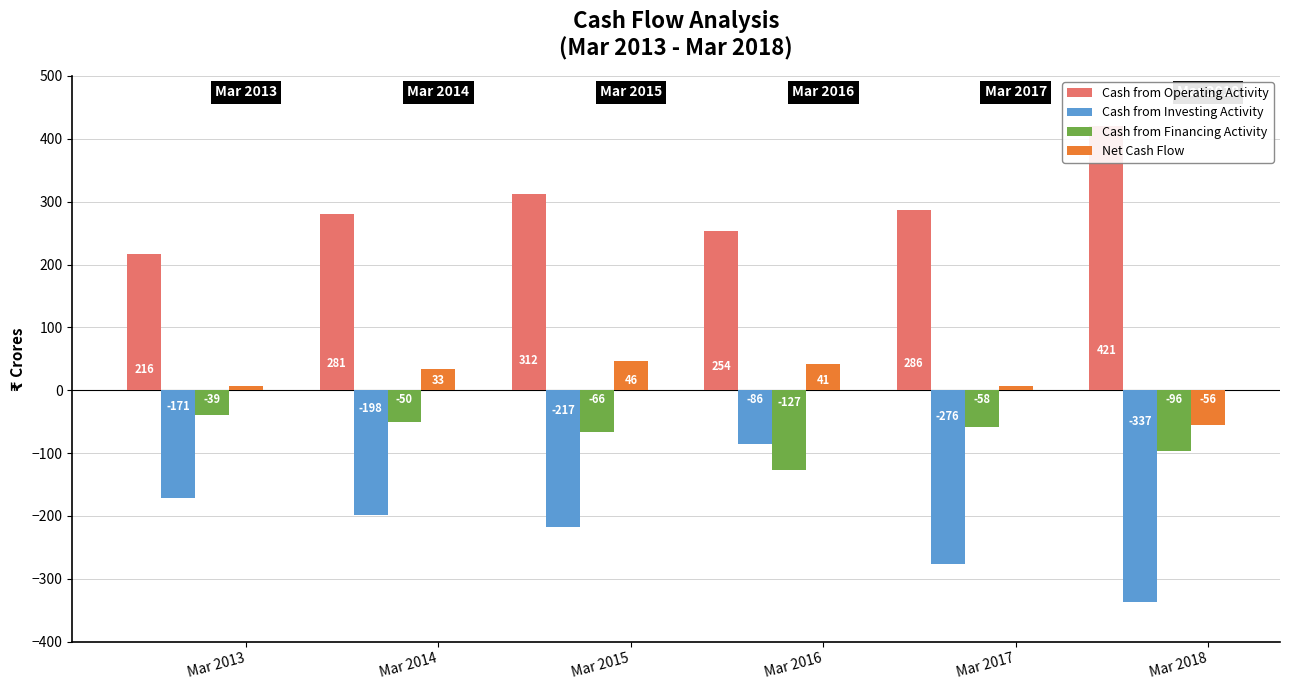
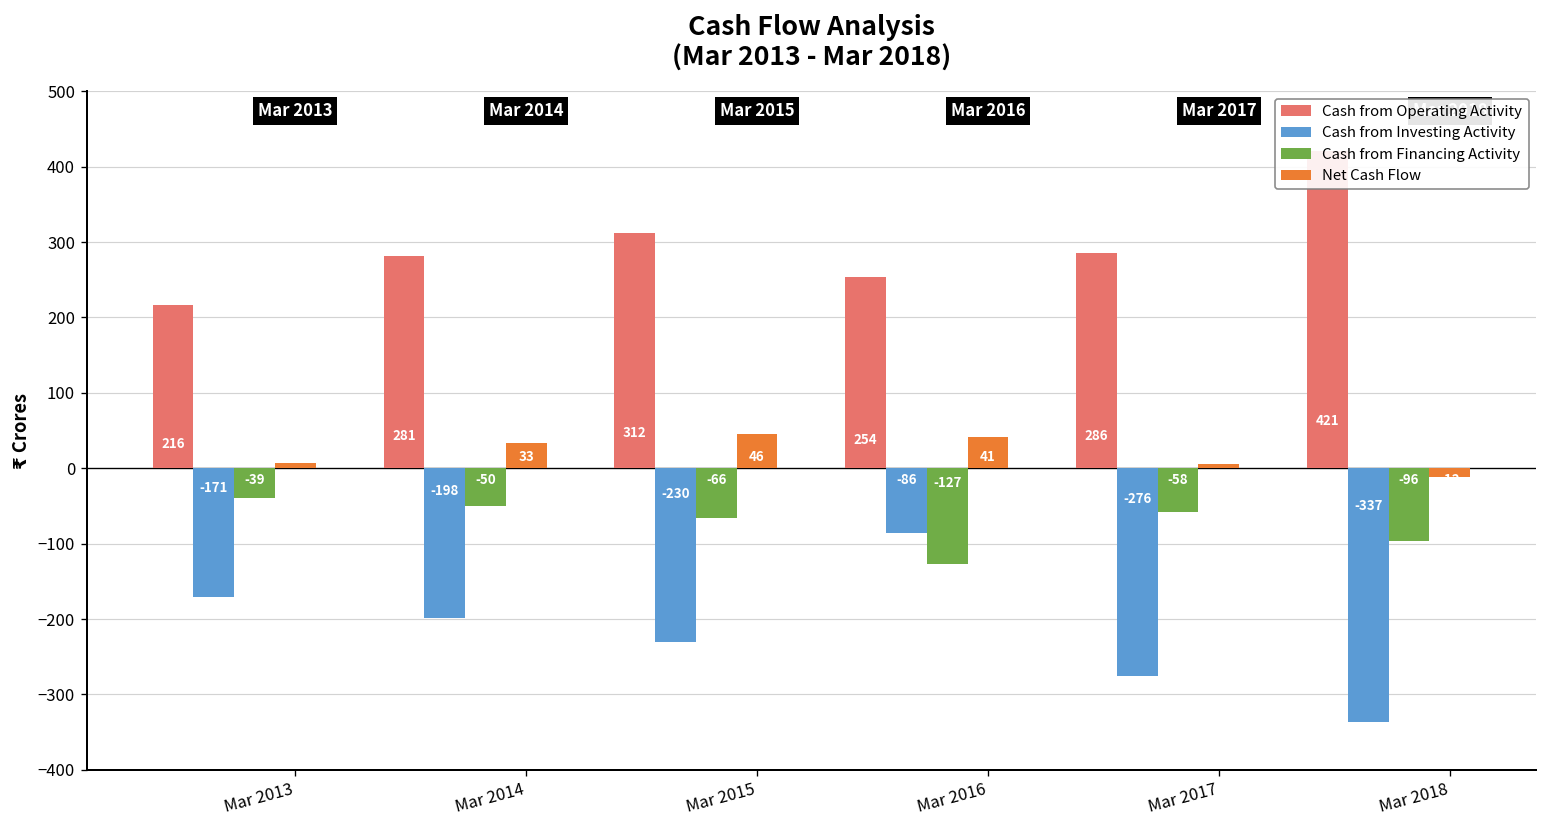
Cash from Investing Activity, Mar 2015: -217 -> -230
Net Cash Flow, Mar 2018: -60 -> -10
